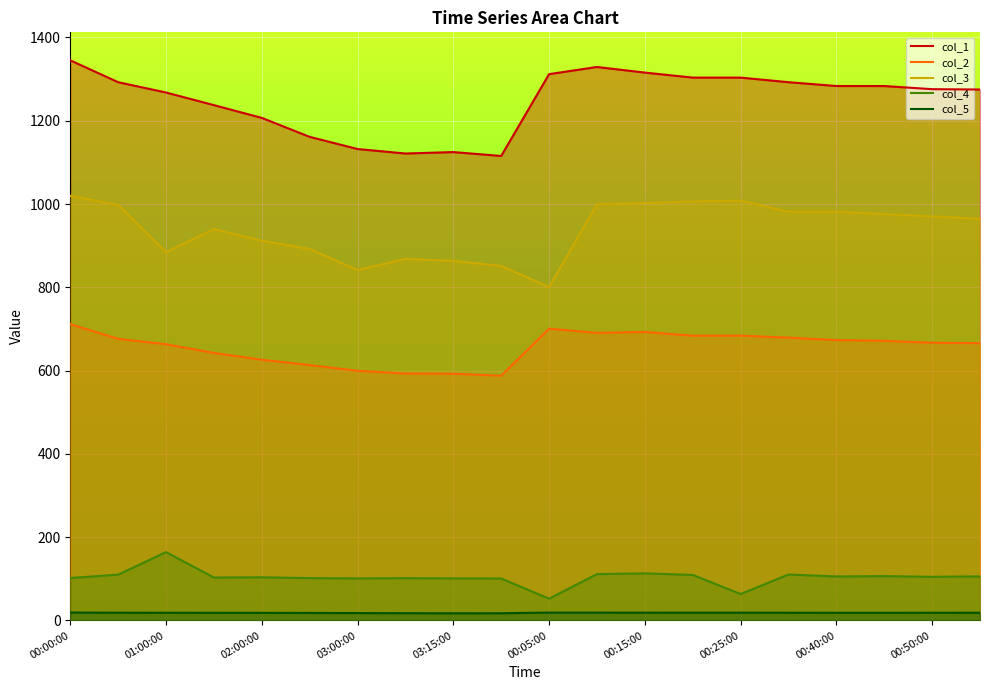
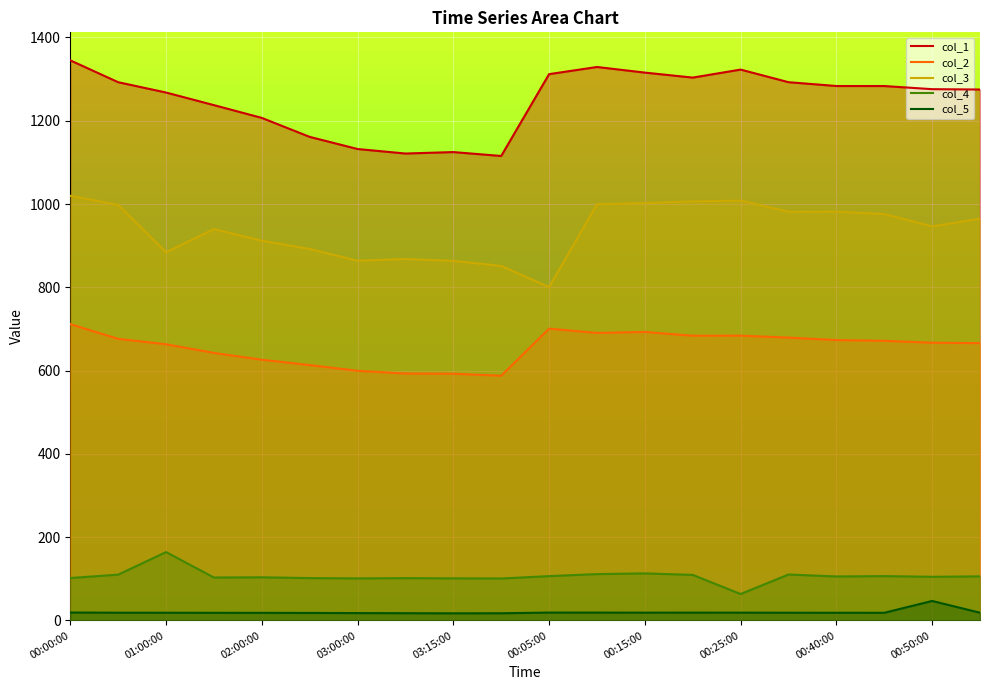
col_3, 03:00:00: 840 -> 860
col_4, 00:05:00: 50 -> 110
col_1, 00:25:00: 1300 -> 1320
col_3, 00:50:00: 970 -> 950
col_5, 00:50:00: 20 -> 50
